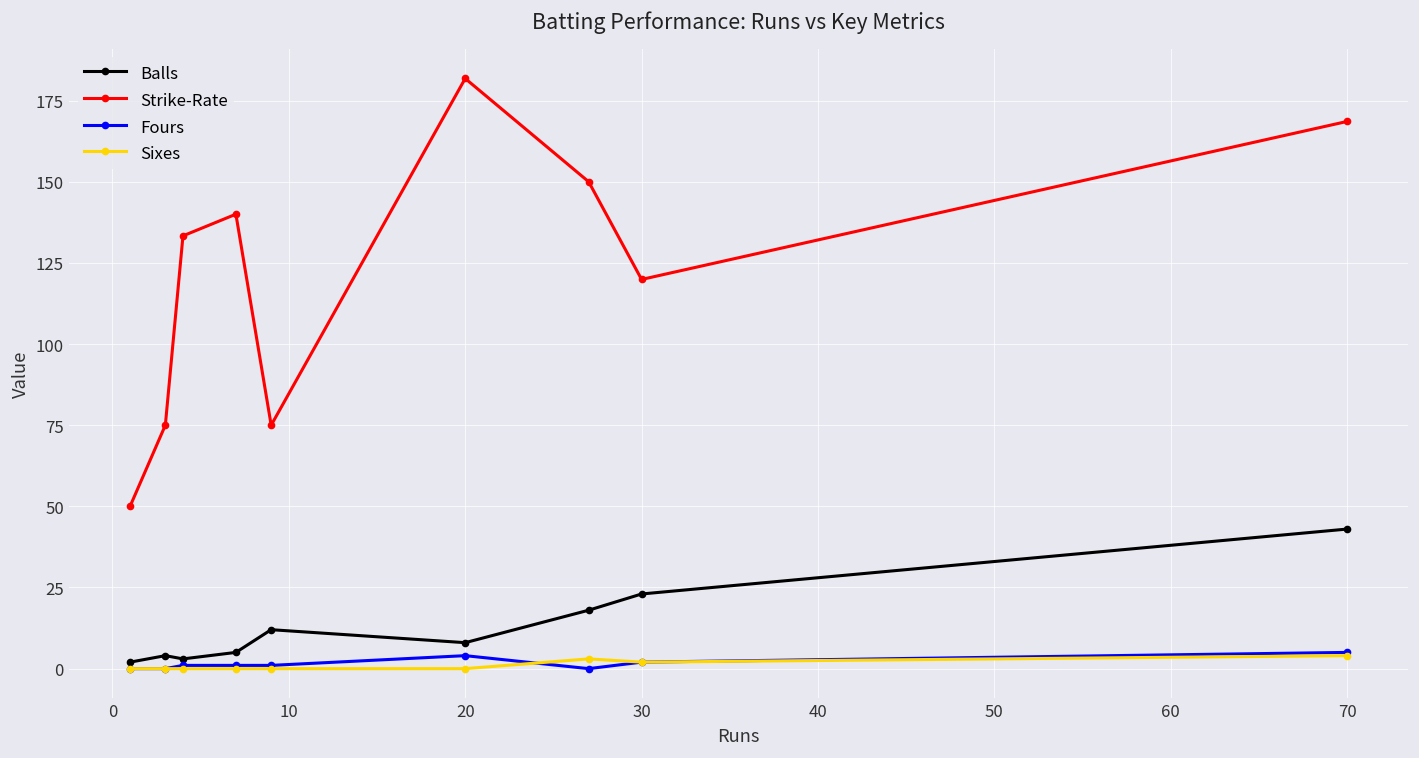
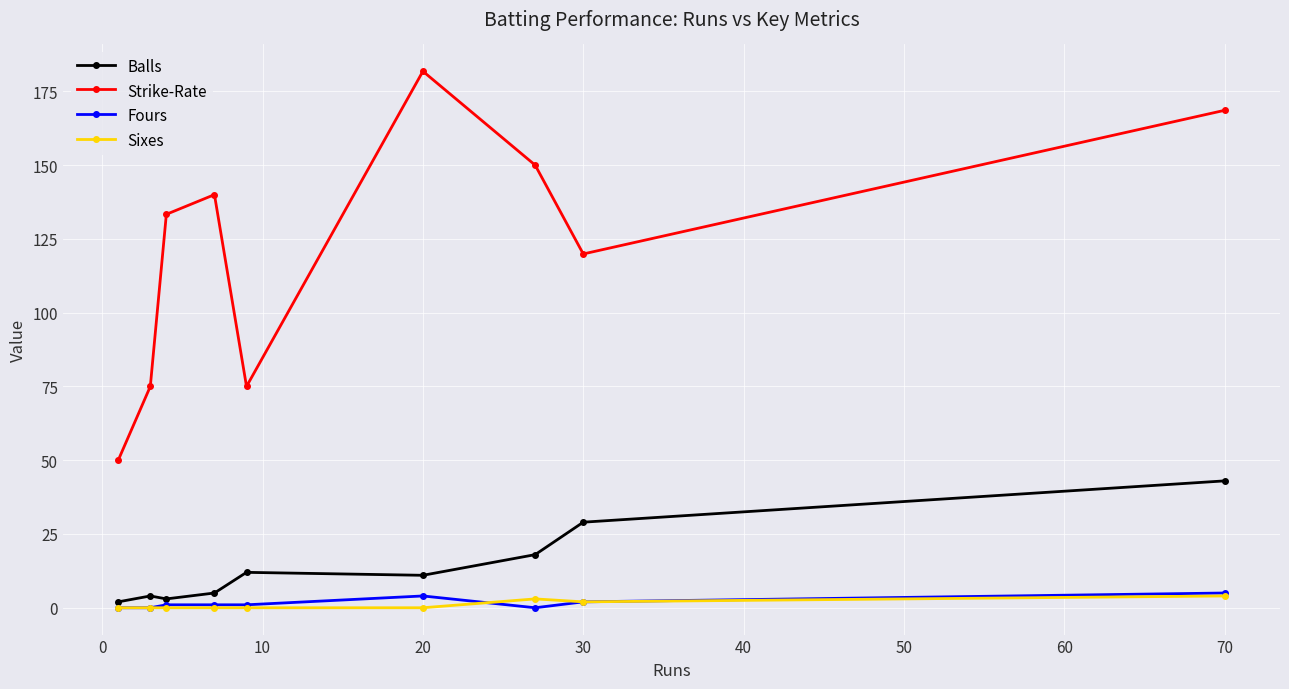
Balls, 20: 8 -> 11
Balls, 30: 23 -> 29
